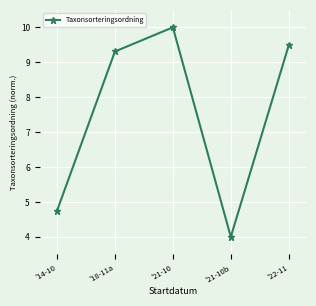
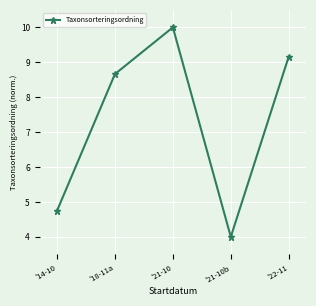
'18-11a: 9.3 -> 8.7
'22-11: 9.5 -> 9.2
